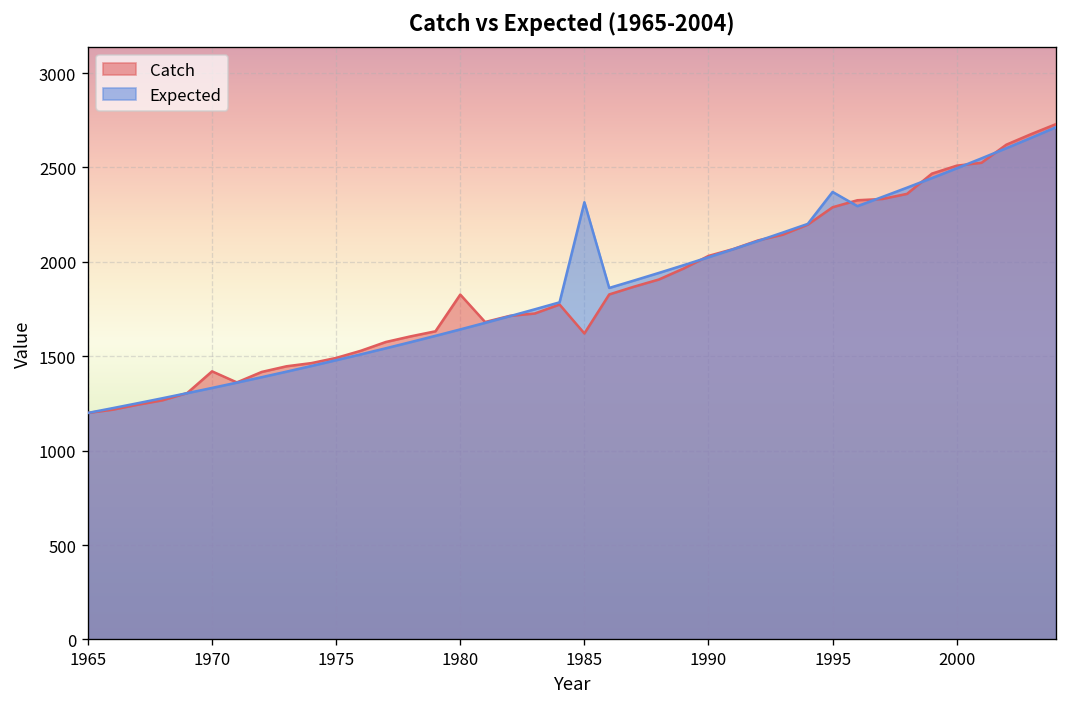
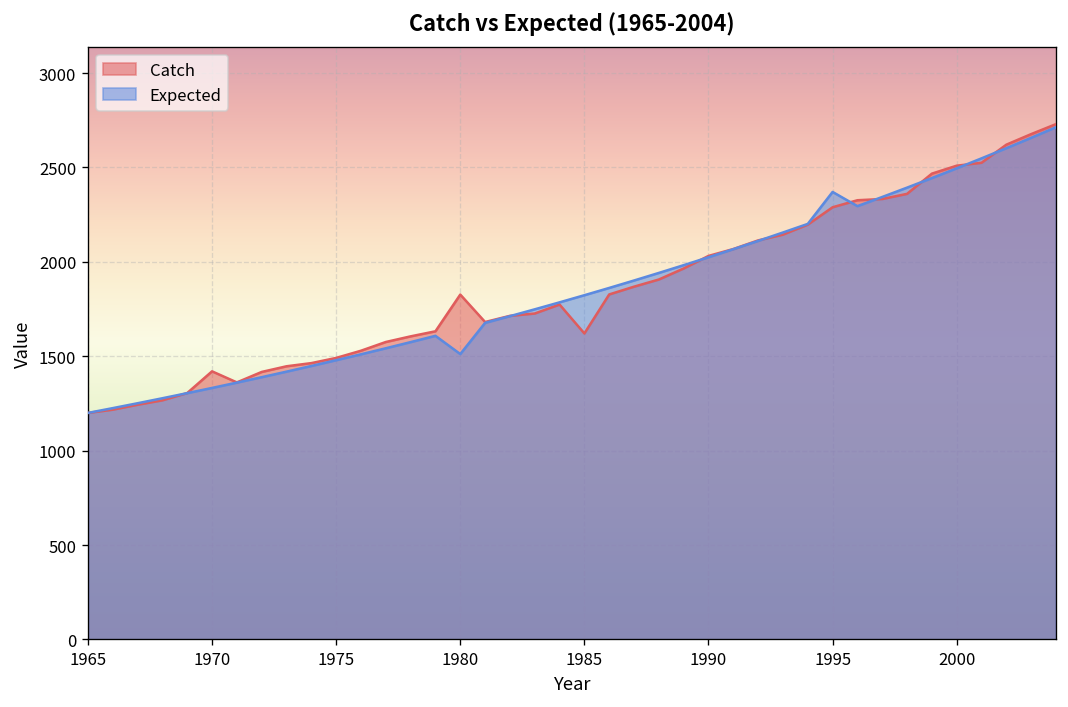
Expected, 1980: 1640 -> 1510
Expected, 1985: 2320 -> 1820
